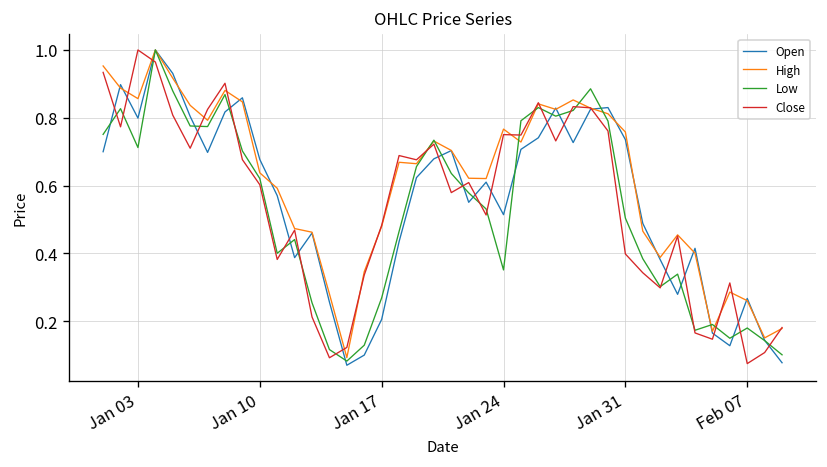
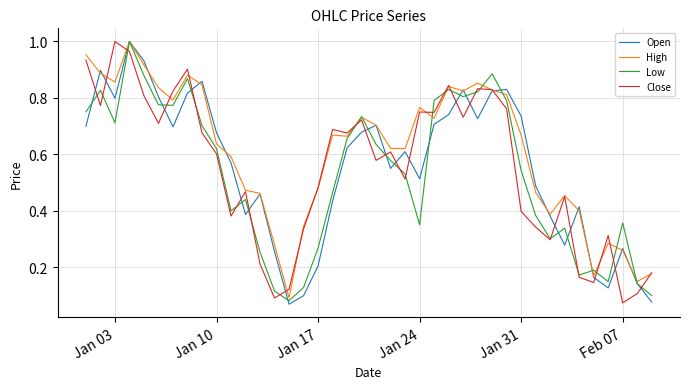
High, Jan 31: 0.76 -> 0.67
Low, Jan 31: 0.50 -> 0.54
Low, Feb 07: 0.18 -> 0.36
